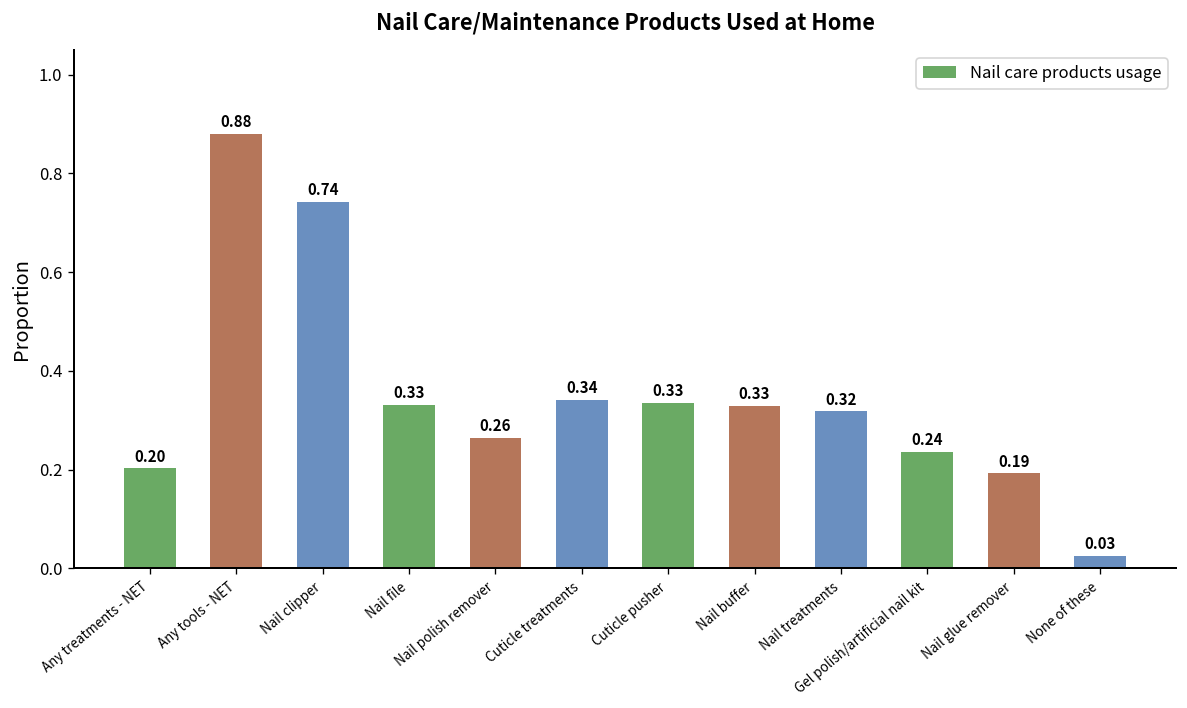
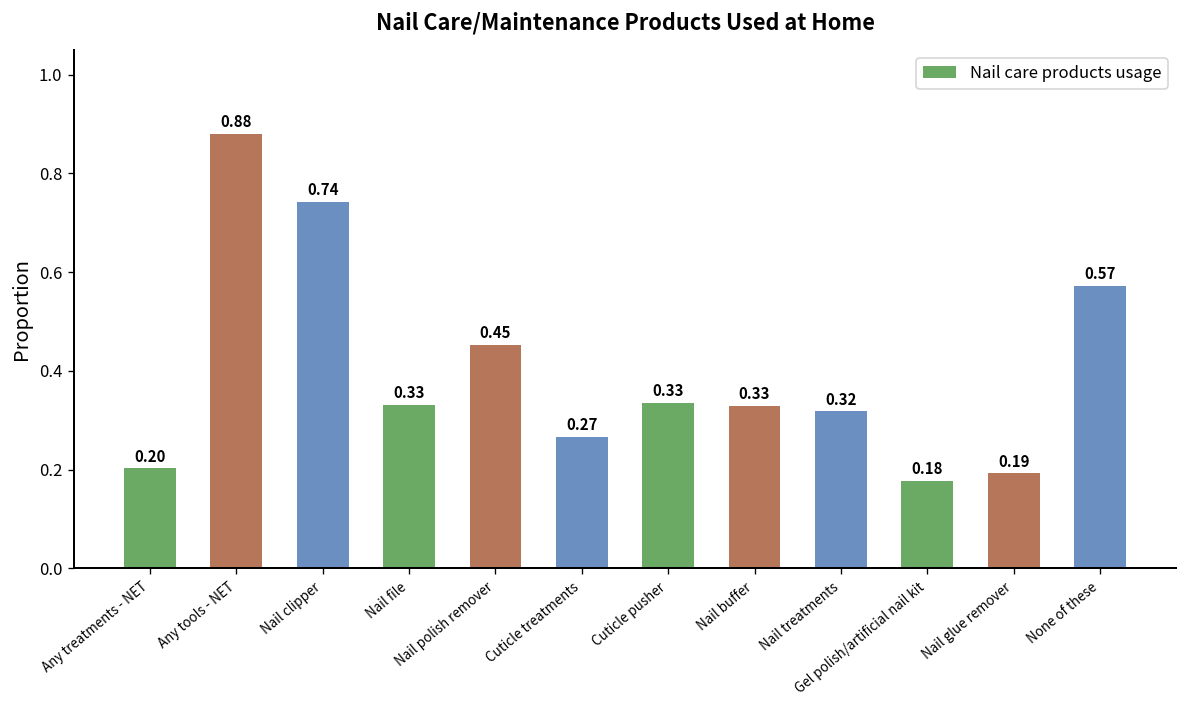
Nail polish remover: 0.26 -> 0.45
Cuticle treatments: 0.34 -> 0.27
Gel polish/artificial nail kit: 0.24 -> 0.18
None of these: 0.03 -> 0.57
